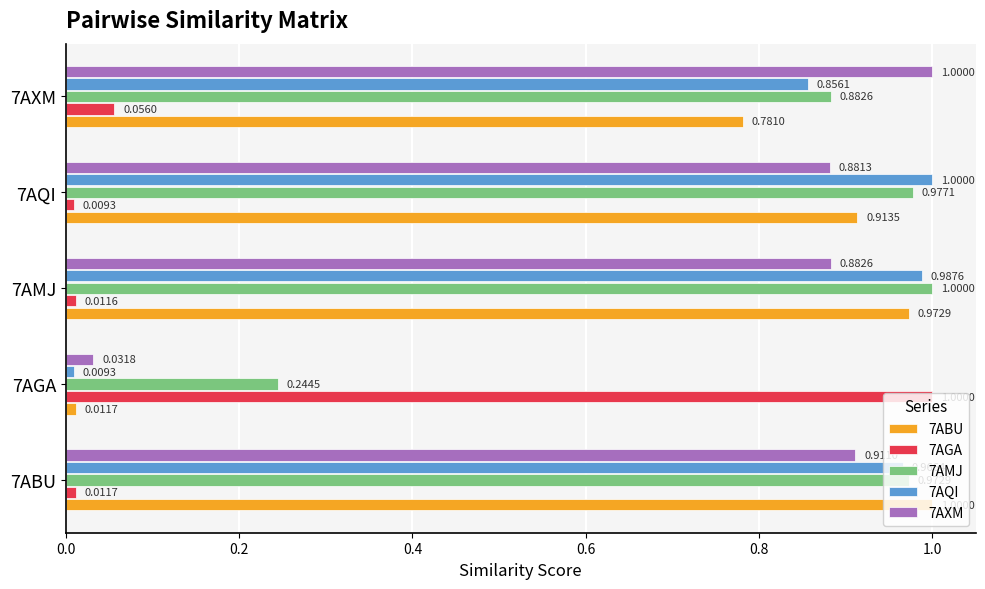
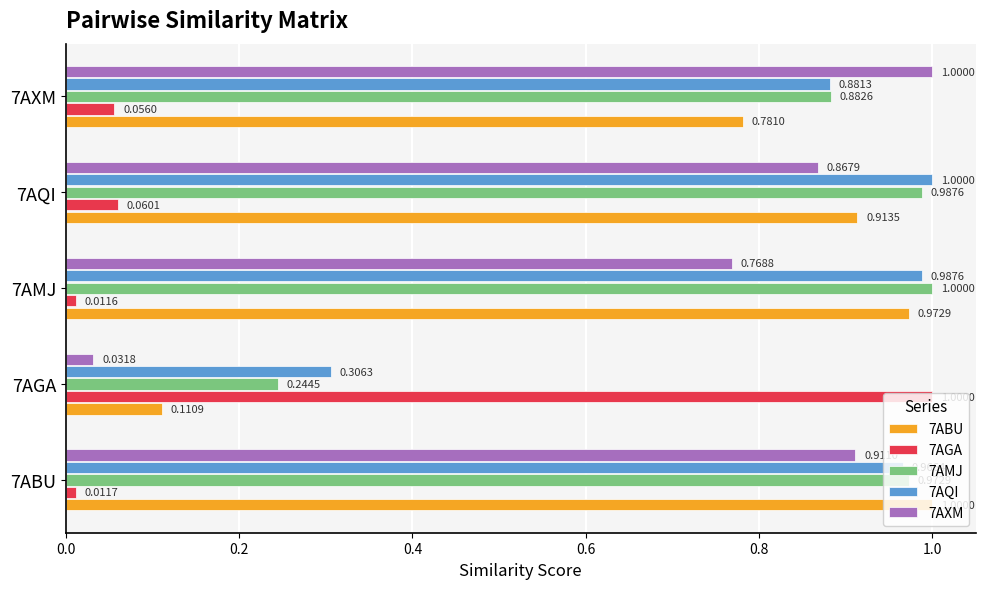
7AQI, 7AXM: 0.8561 -> 0.8813
7AXM, 7AQI: 0.8813 -> 0.8679
7AMJ, 7AQI: 0.9771 -> 0.9876
7AGA, 7AQI: 0.0093 -> 0.0601
7AXM, 7AMJ: 0.8826 -> 0.7688
7AQI, 7AGA: 0.0093 -> 0.3063
7ABU, 7AGA: 0.0117 -> 0.1109
